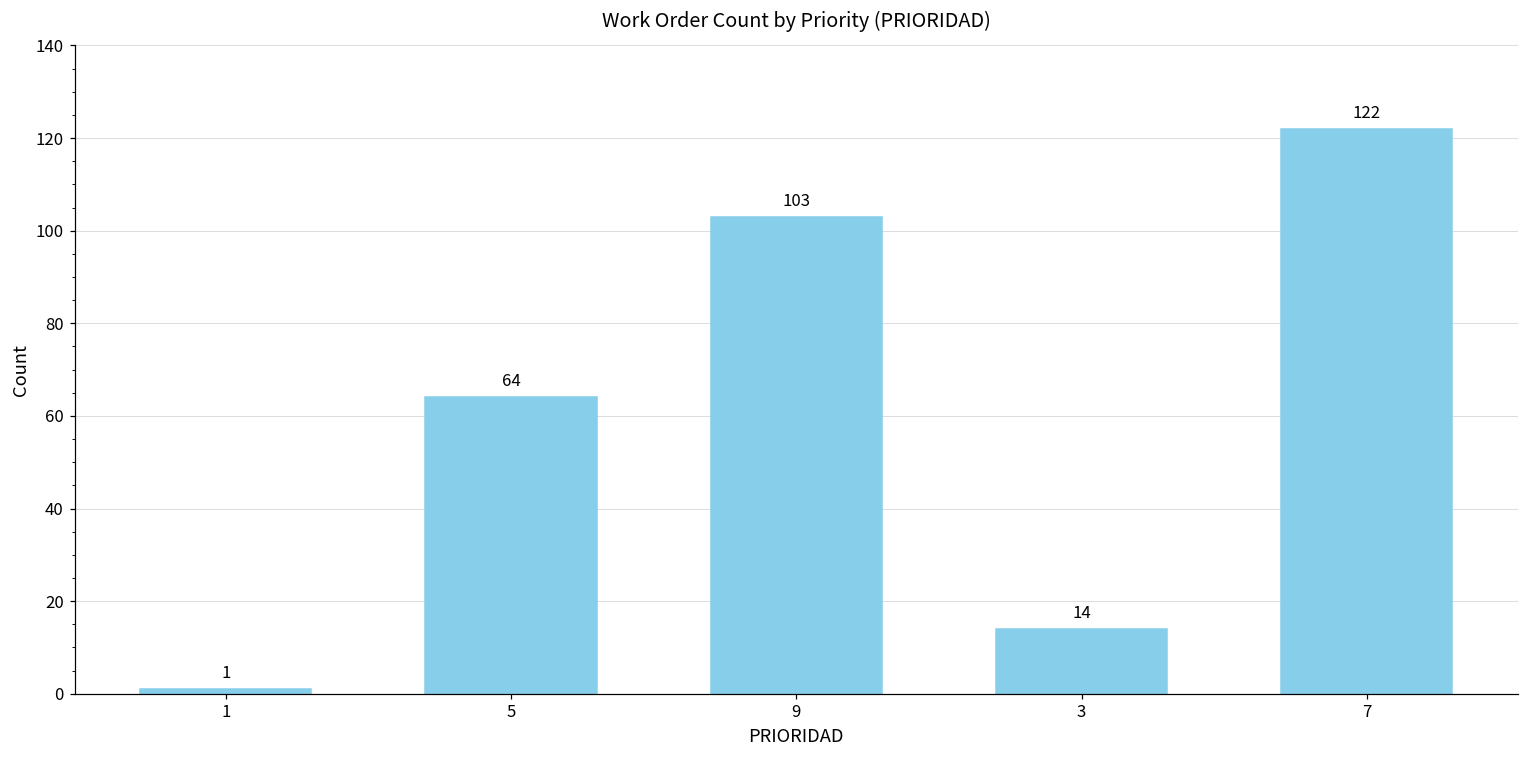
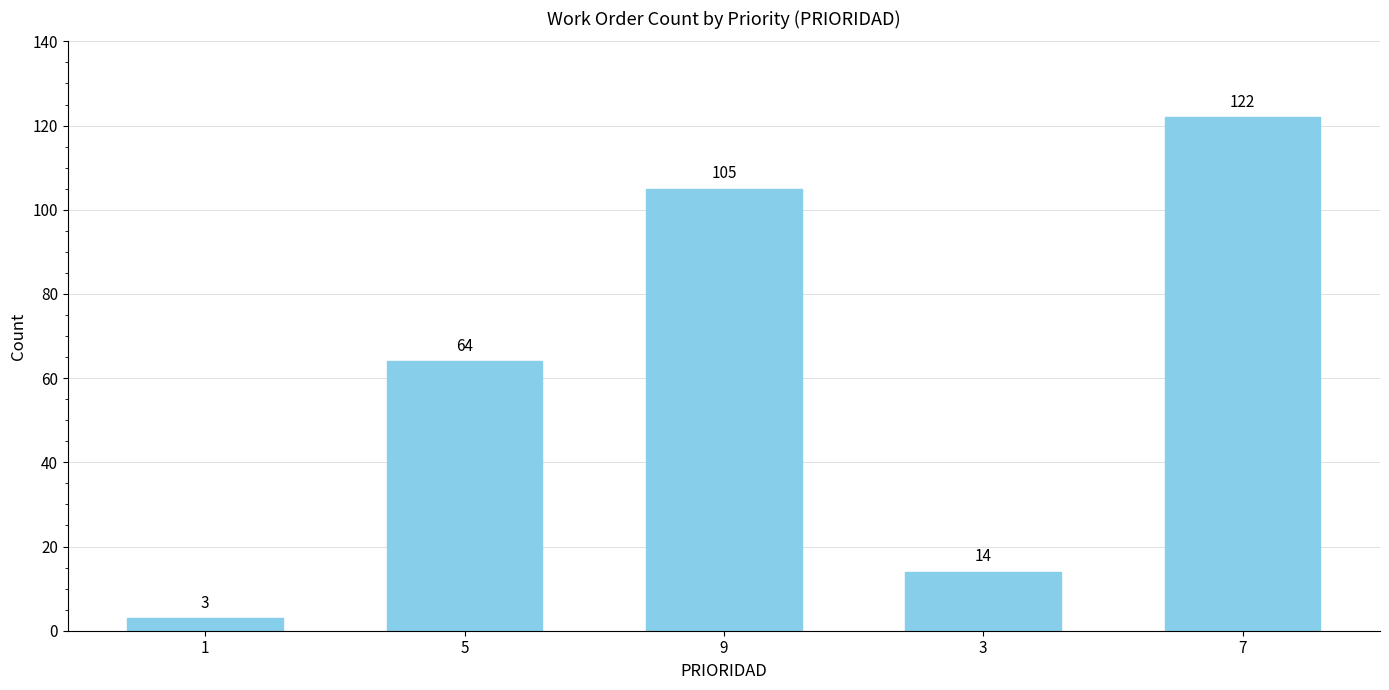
1: 1 -> 3
9: 103 -> 105
